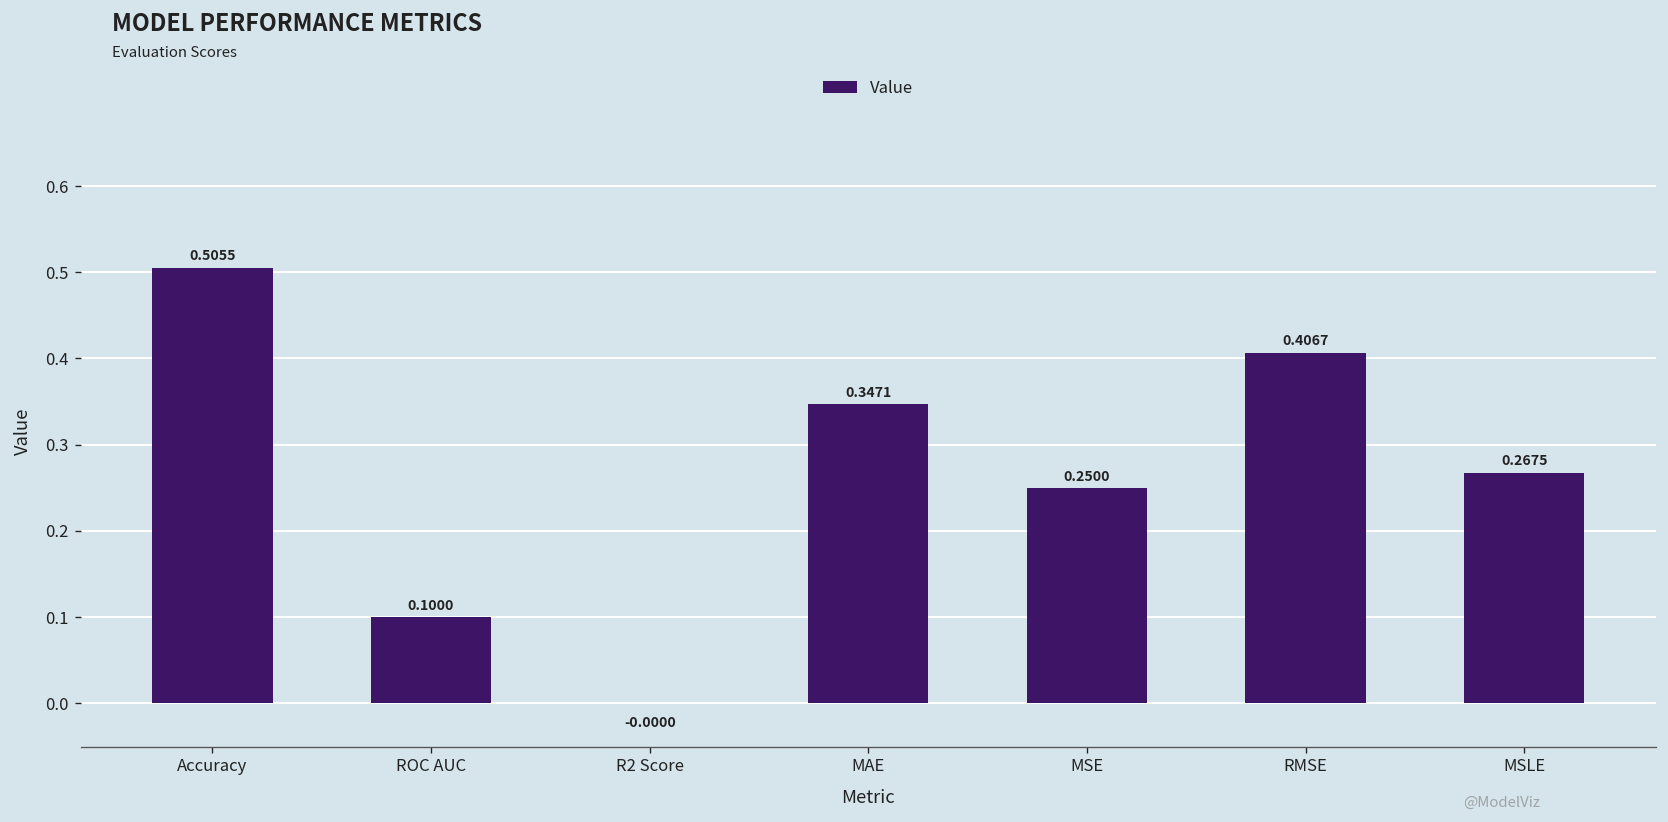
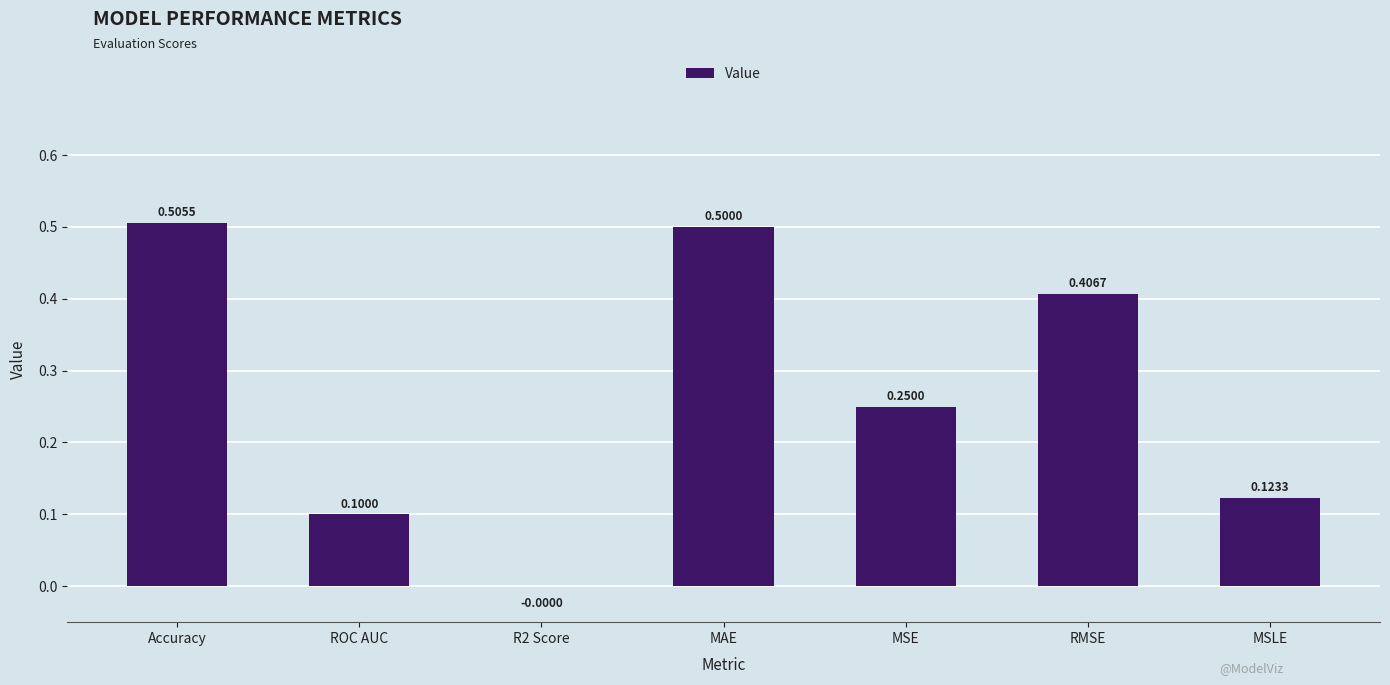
MAE: 0.3471 -> 0.5000
MSLE: 0.2675 -> 0.1233
